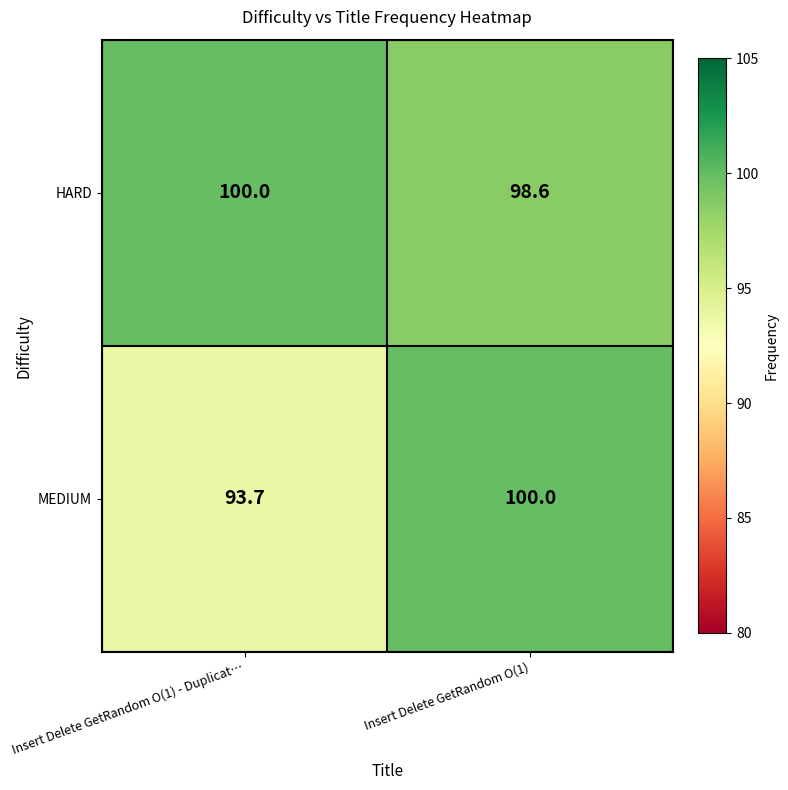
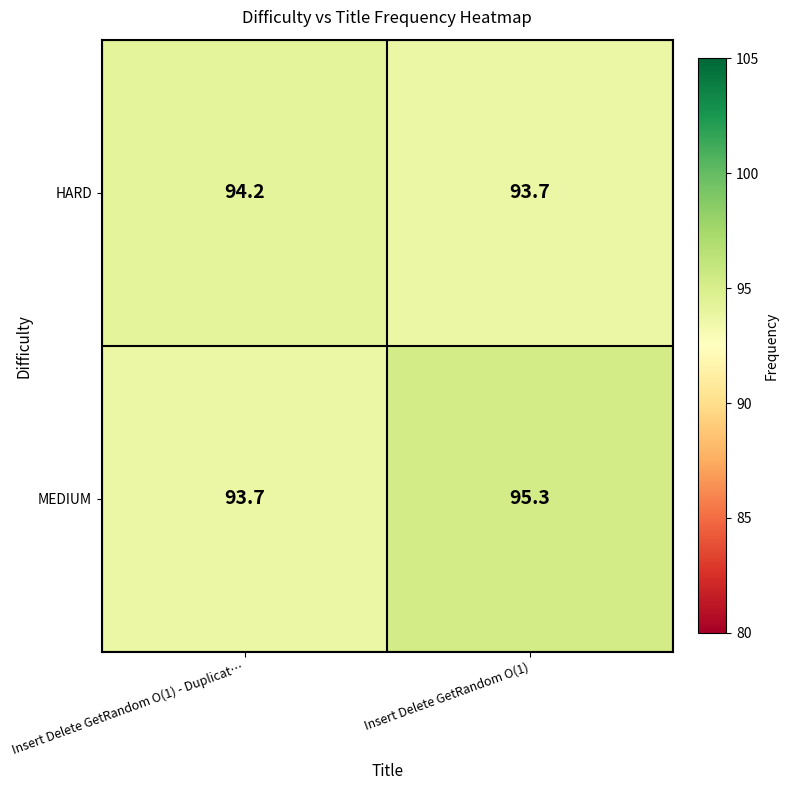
HARD, Insert Delete GetRandom O(1) - Duplicat…: 100.0 -> 94.2
HARD, Insert Delete GetRandom O(1): 98.6 -> 93.7
MEDIUM, Insert Delete GetRandom O(1): 100.0 -> 95.3
